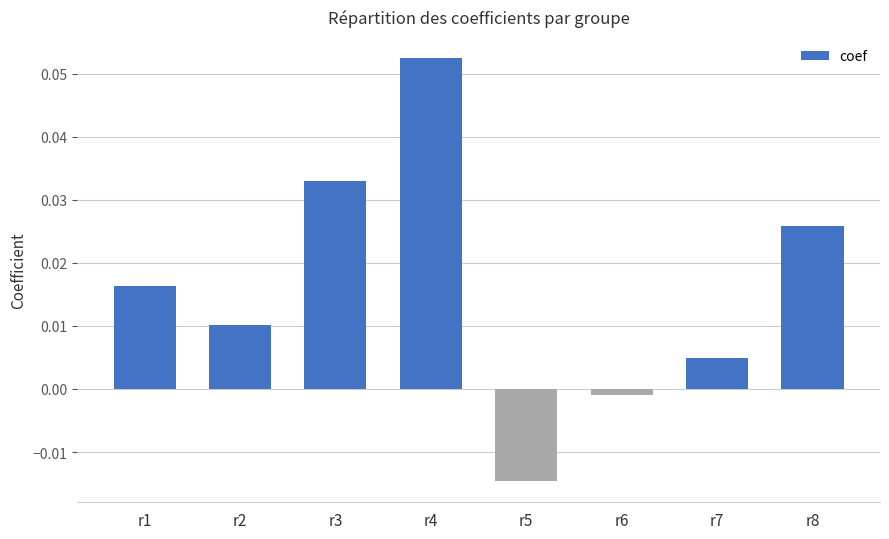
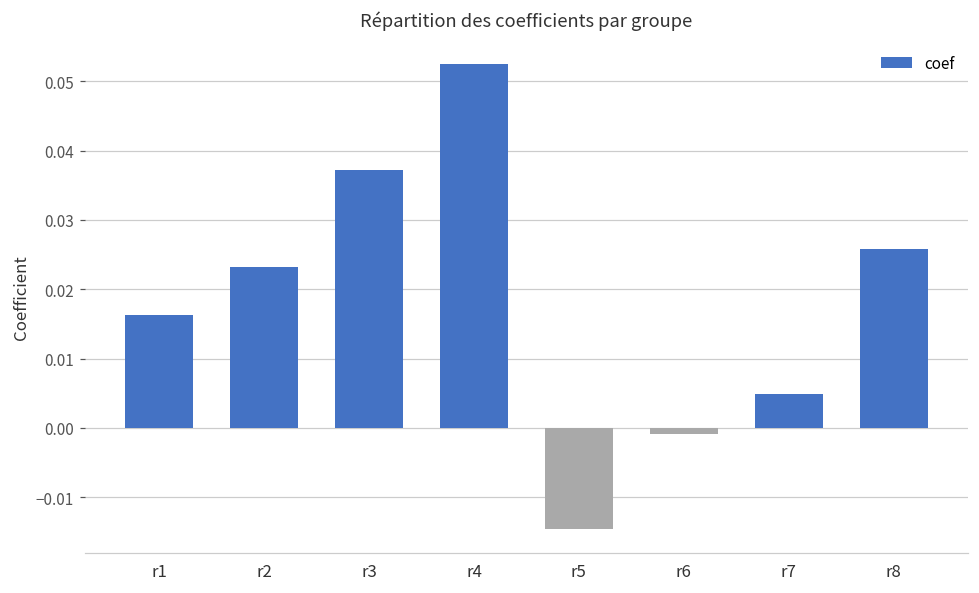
r2: 0.010 -> 0.023
r3: 0.033 -> 0.037
